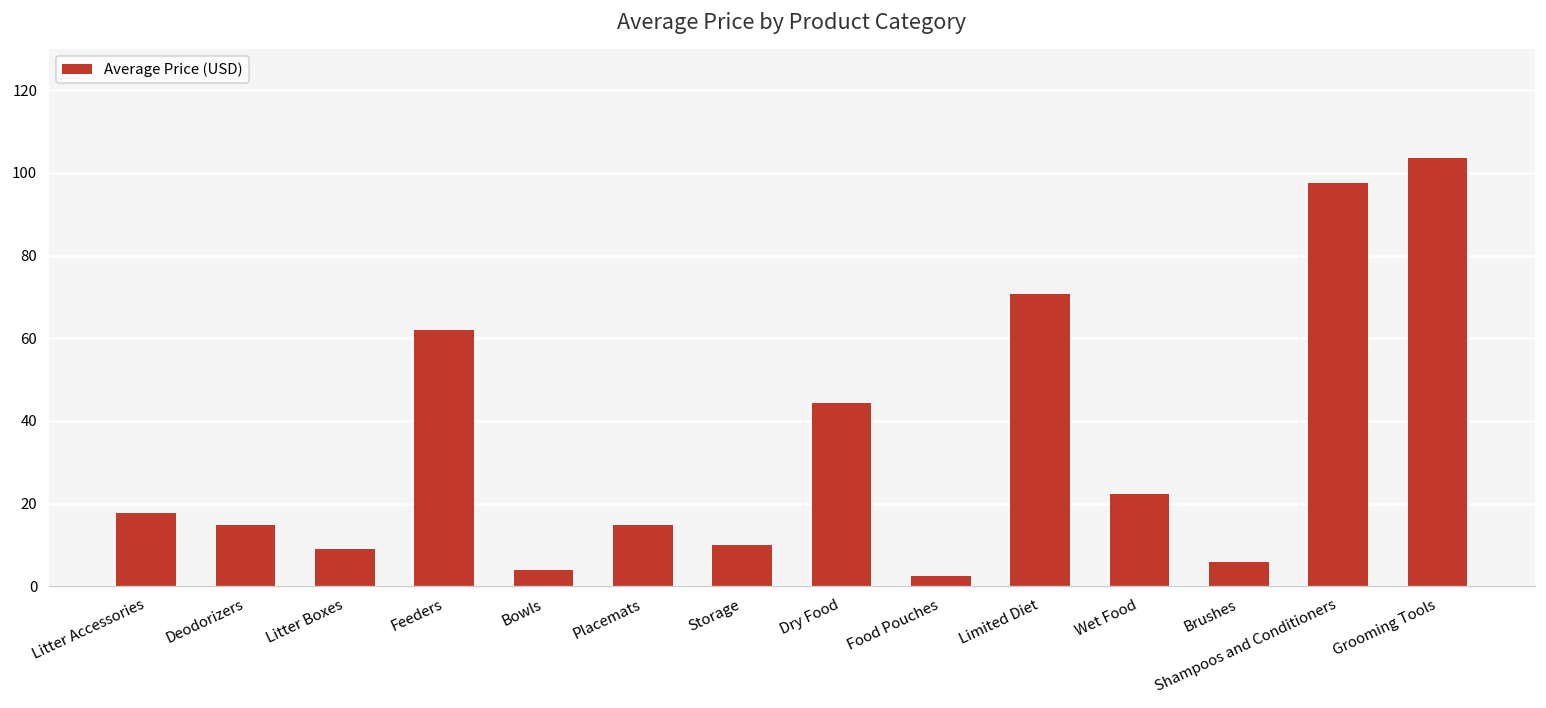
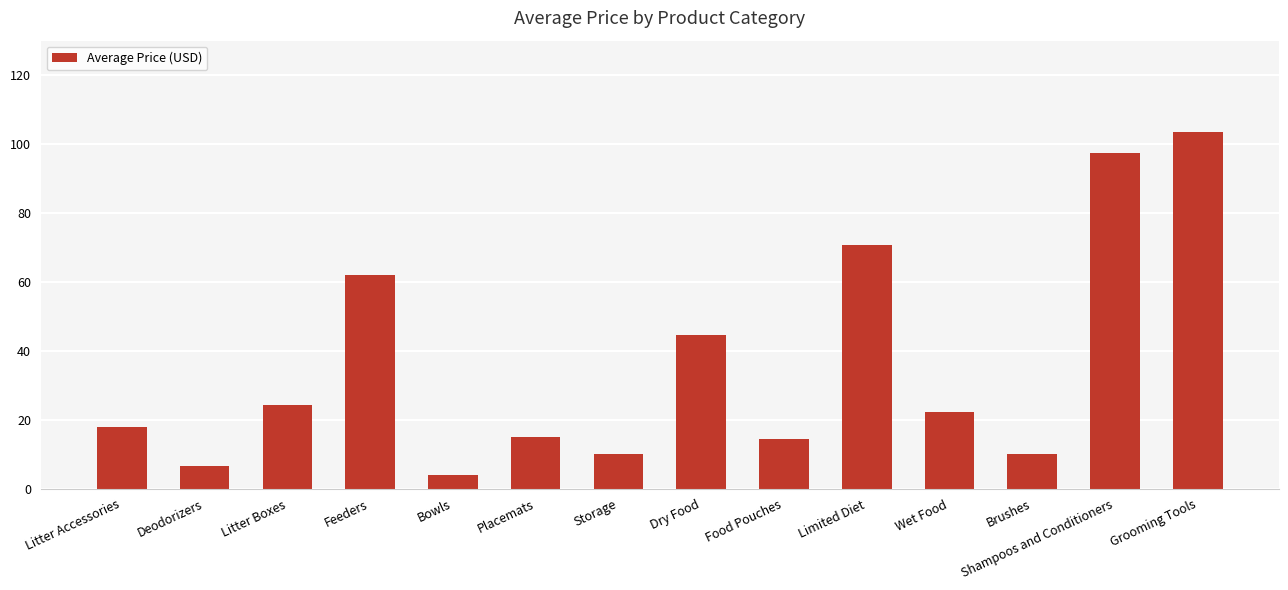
Deodorizers: 15 -> 6
Litter Boxes: 9 -> 24
Food Pouches: 2 -> 14
Brushes: 6 -> 10
